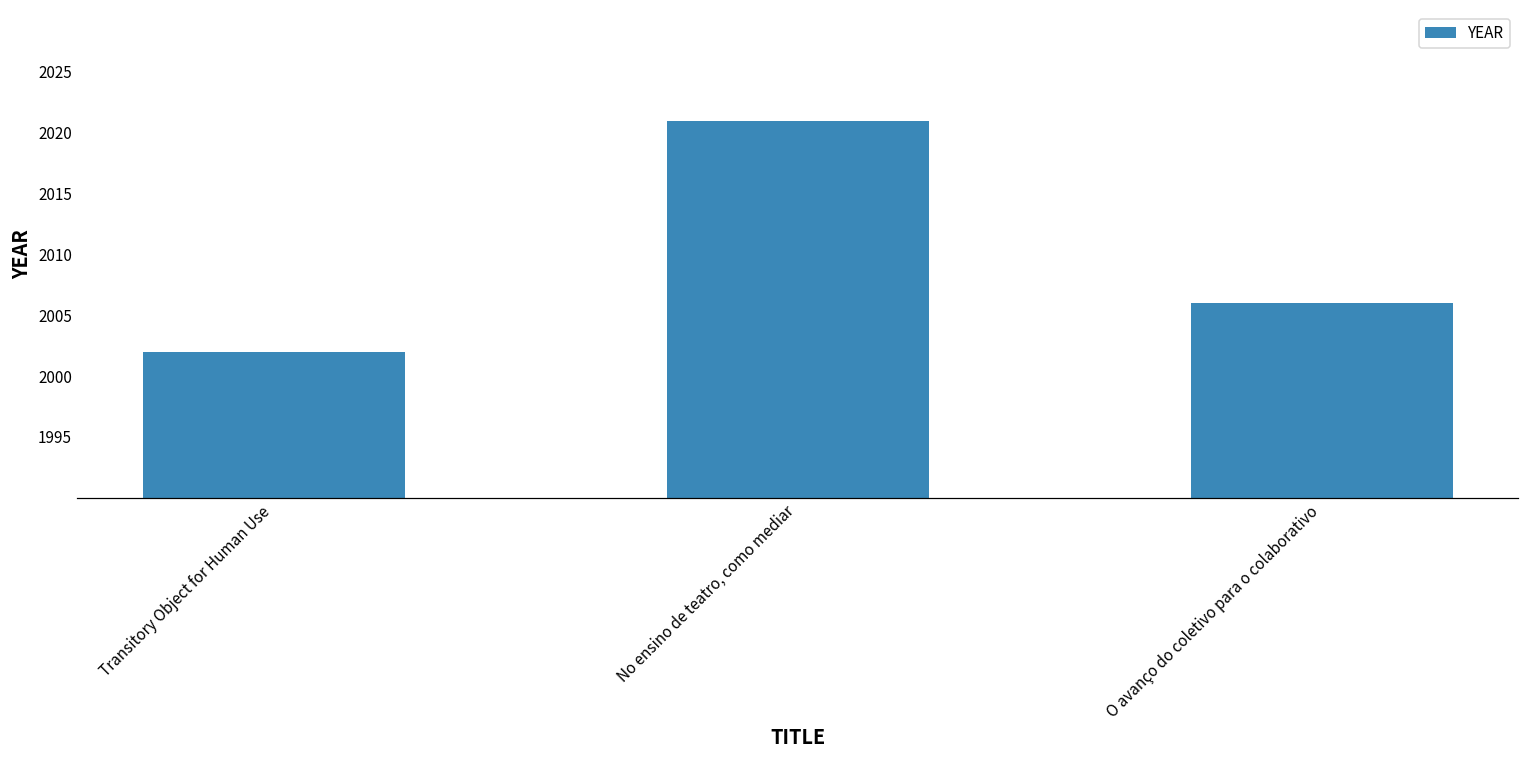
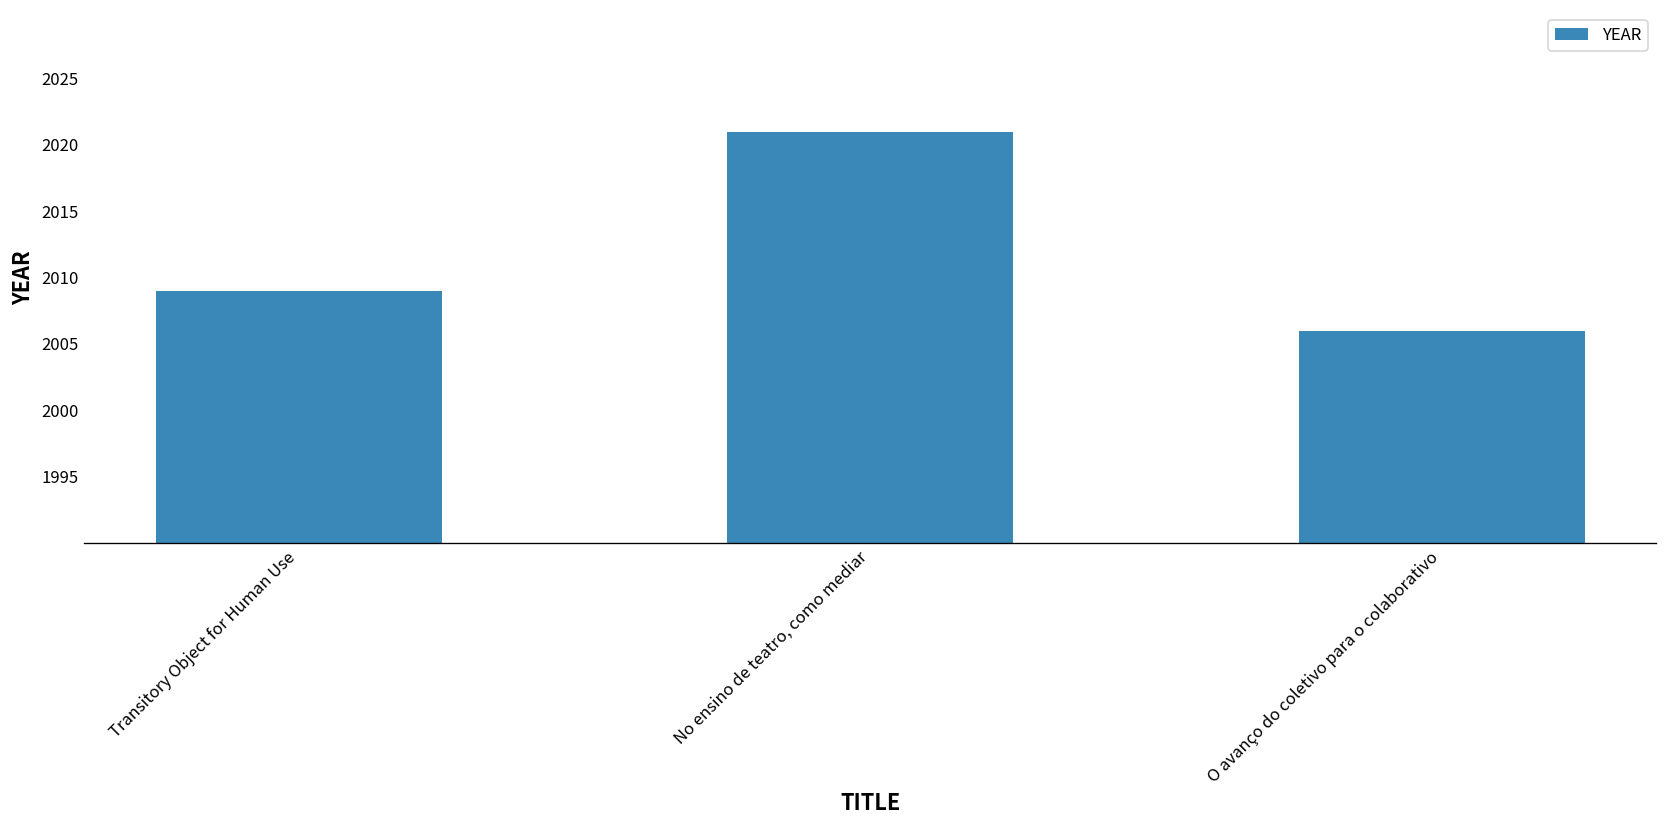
Transitory Object for Human Use: 2002 -> 2009
